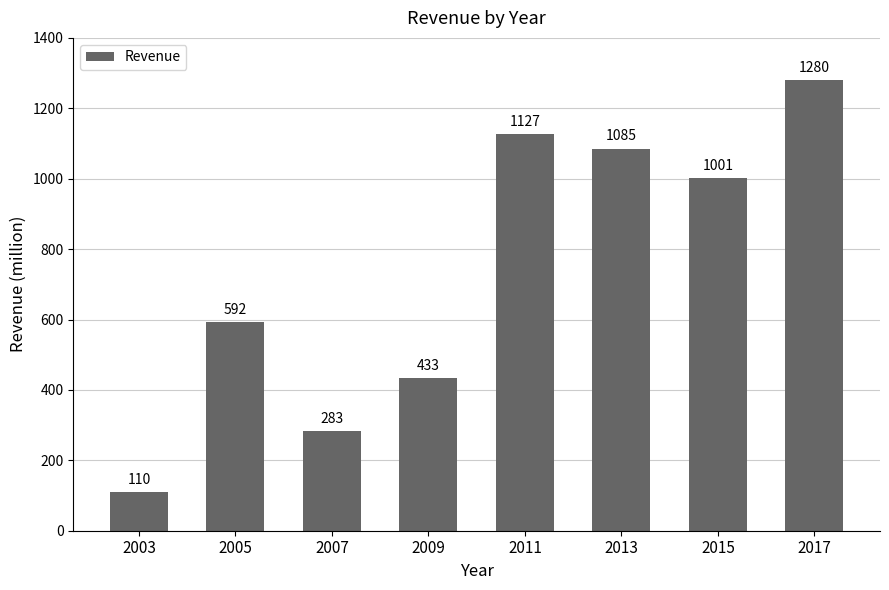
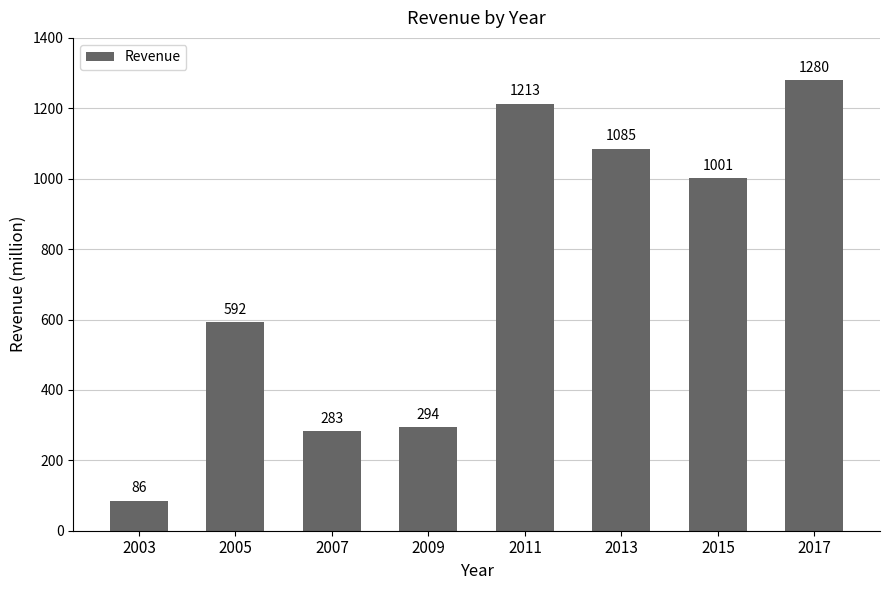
2003: 110 -> 86
2009: 433 -> 294
2011: 1127 -> 1213
